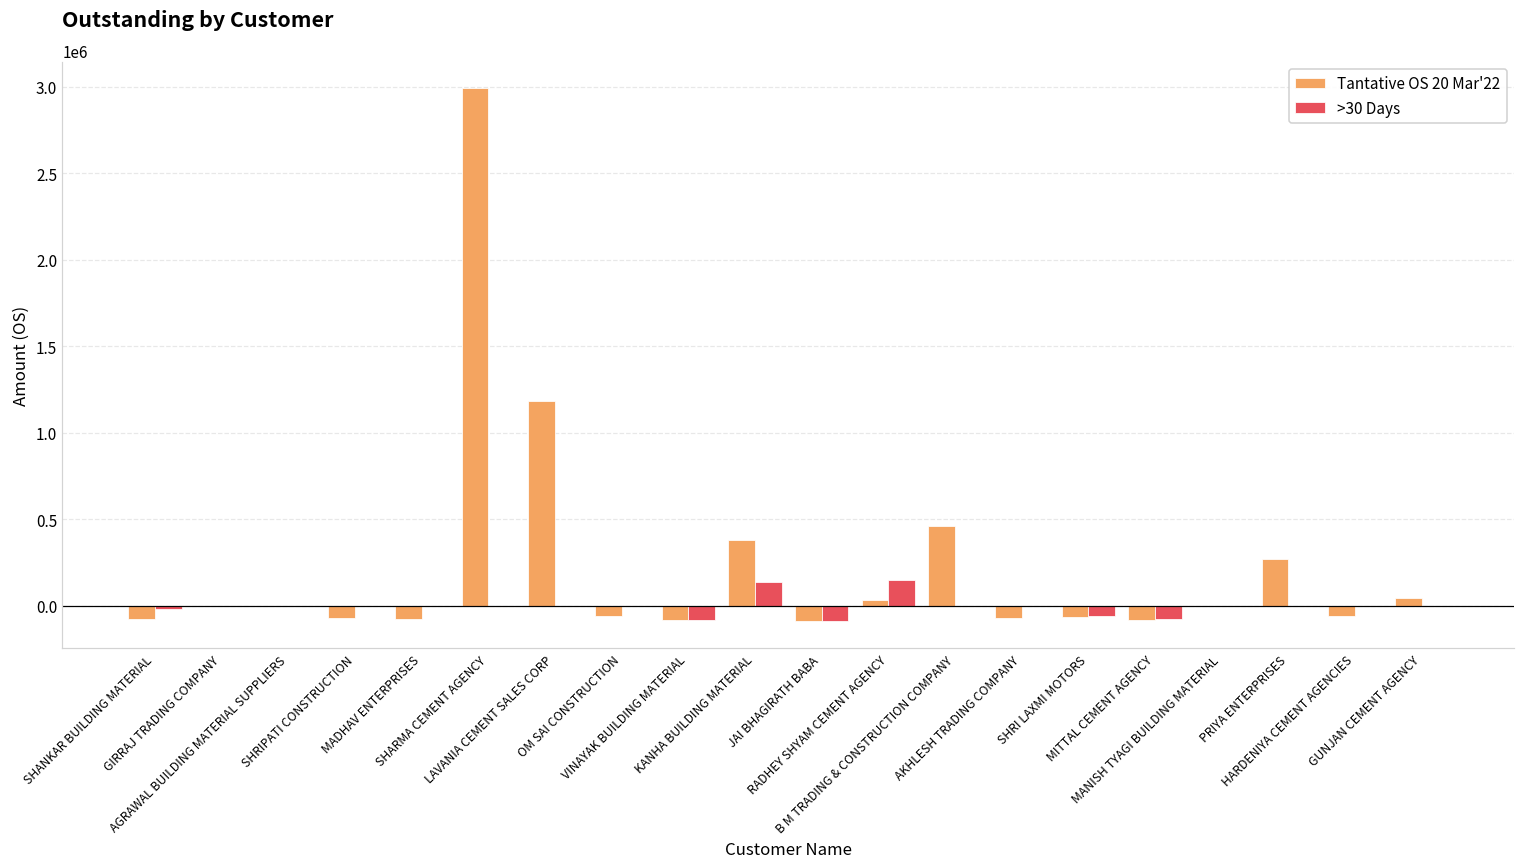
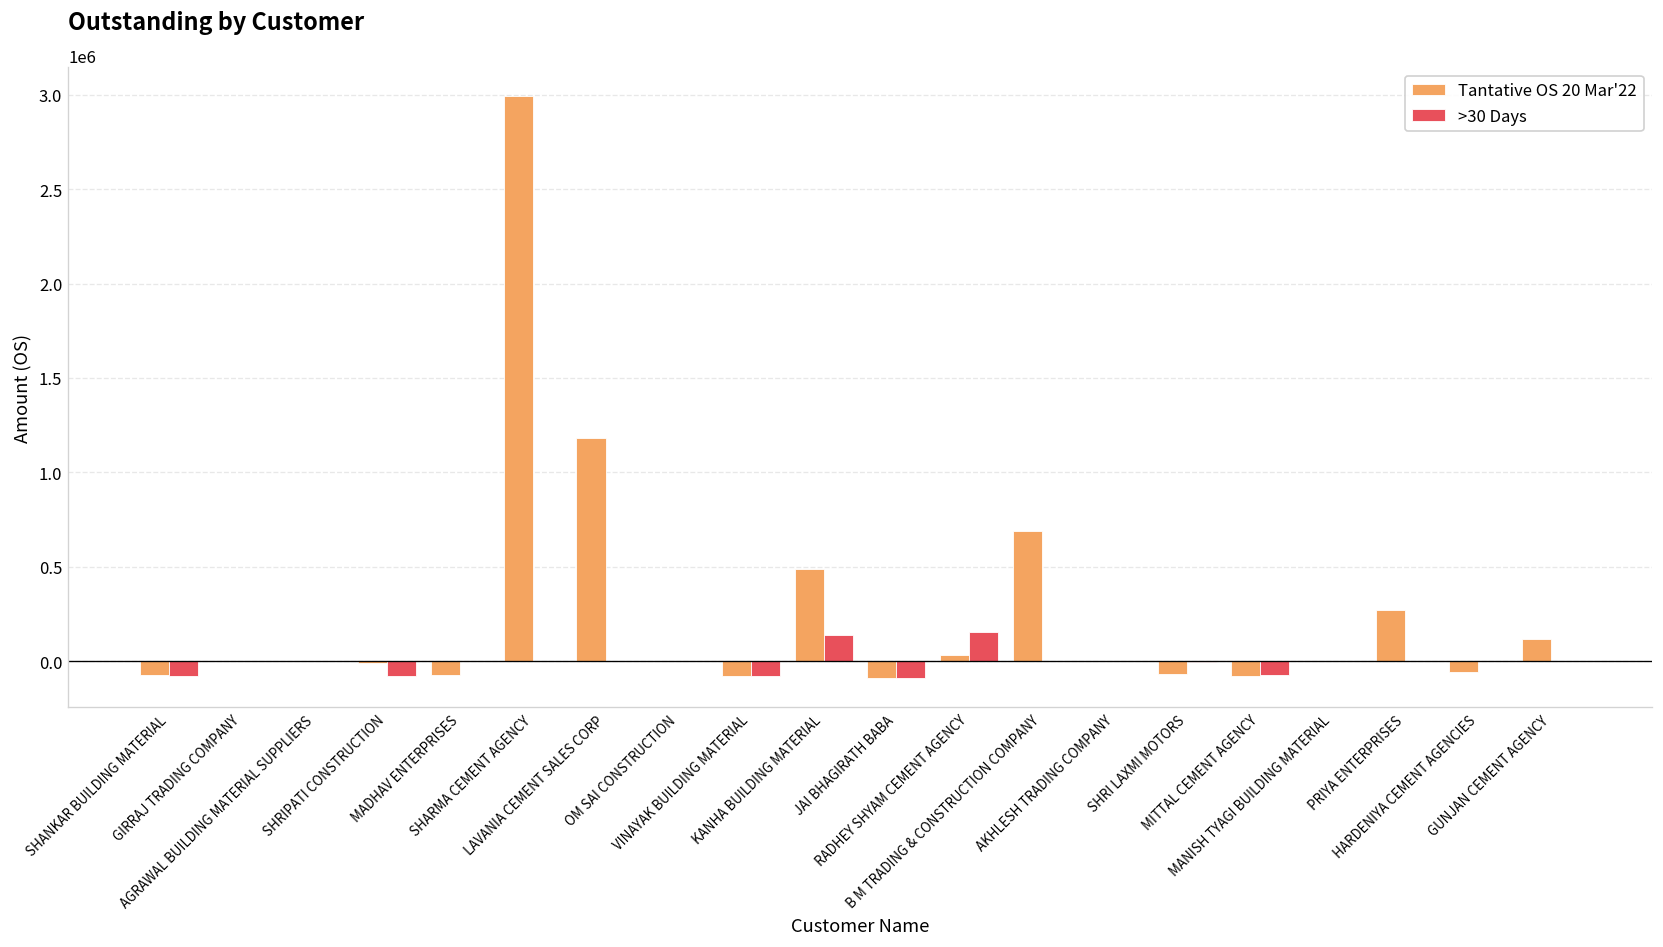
>30 Days, SHANKAR BUILDING MATERIAL: -20000 -> -80000
Tantative OS 20 Mar'22, SHRIPATI CONSTRUCTION: -70000 -> -10000
>30 Days, SHRIPATI CONSTRUCTION: 0 -> -80000
Tantative OS 20 Mar'22, OM SAI CONSTRUCTION: -60000 -> 0
Tantative OS 20 Mar'22, KANHA BUILDING MATERIAL: 380000 -> 490000
Tantative OS 20 Mar'22, B M TRADING & CONSTRUCTION COMPANY: 460000 -> 690000
Tantative OS 20 Mar'22, AKHLESH TRADING COMPANY: -70000 -> 0
>30 Days, SHRI LAXMI MOTORS: -60000 -> 0
Tantative OS 20 Mar'22, GUNJAN CEMENT AGENCY: 50000 -> 120000
